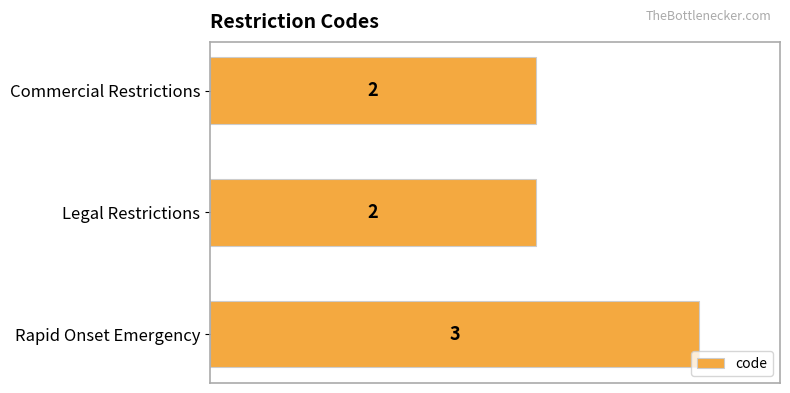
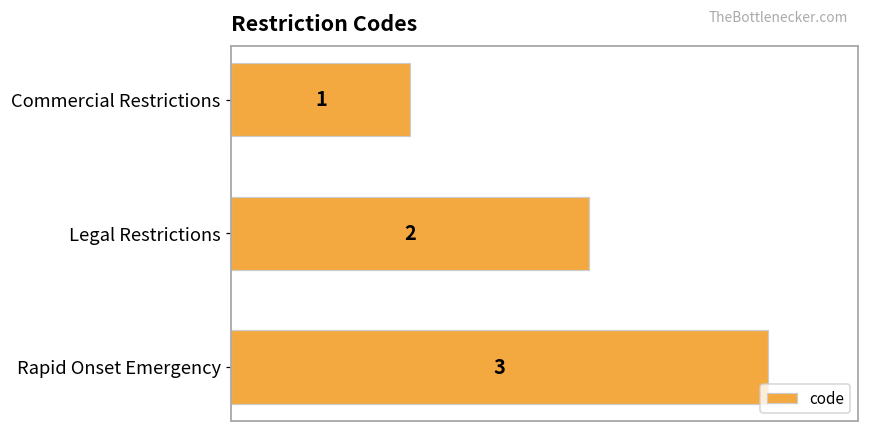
Commercial Restrictions: 2 -> 1
